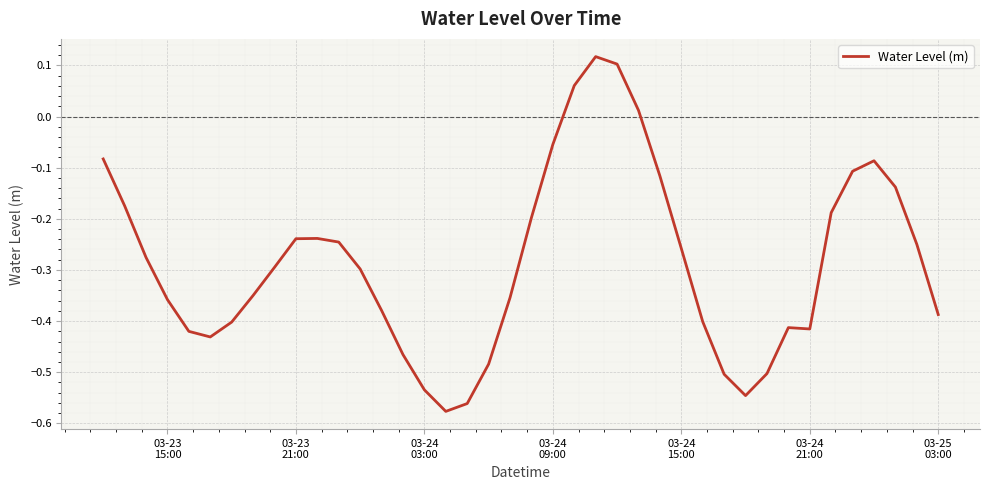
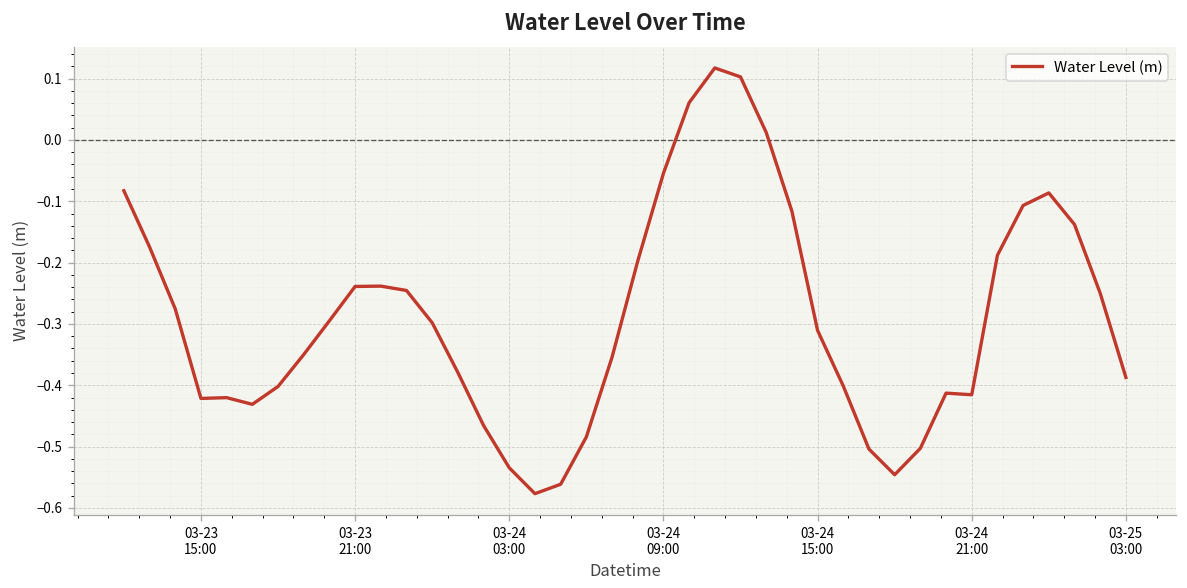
03-23 15:00: -0.36 -> -0.42
03-24 15:00: -0.26 -> -0.31
